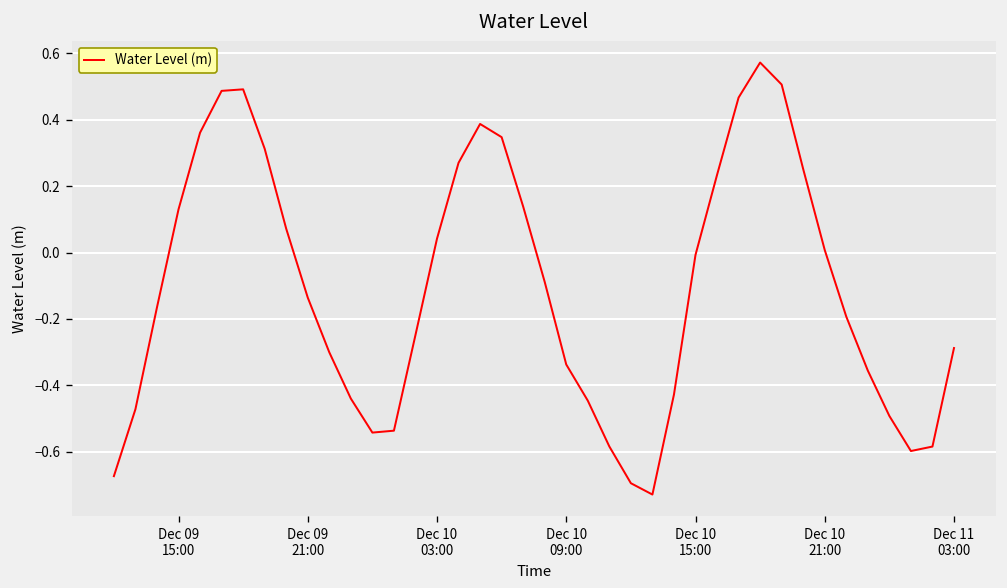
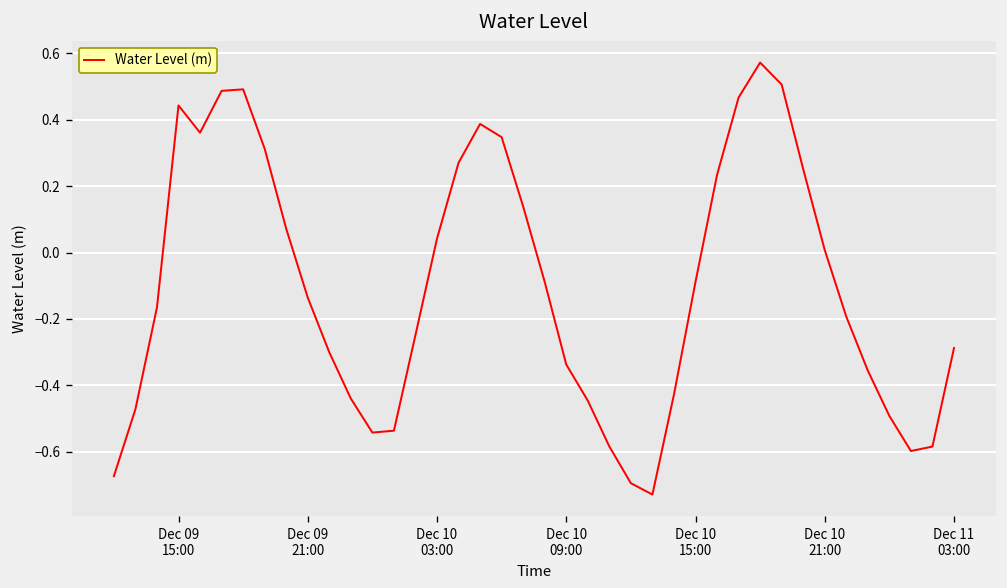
Dec 09 15:00: 0.13 -> 0.44
Dec 10 15:00: -0.01 -> -0.09
